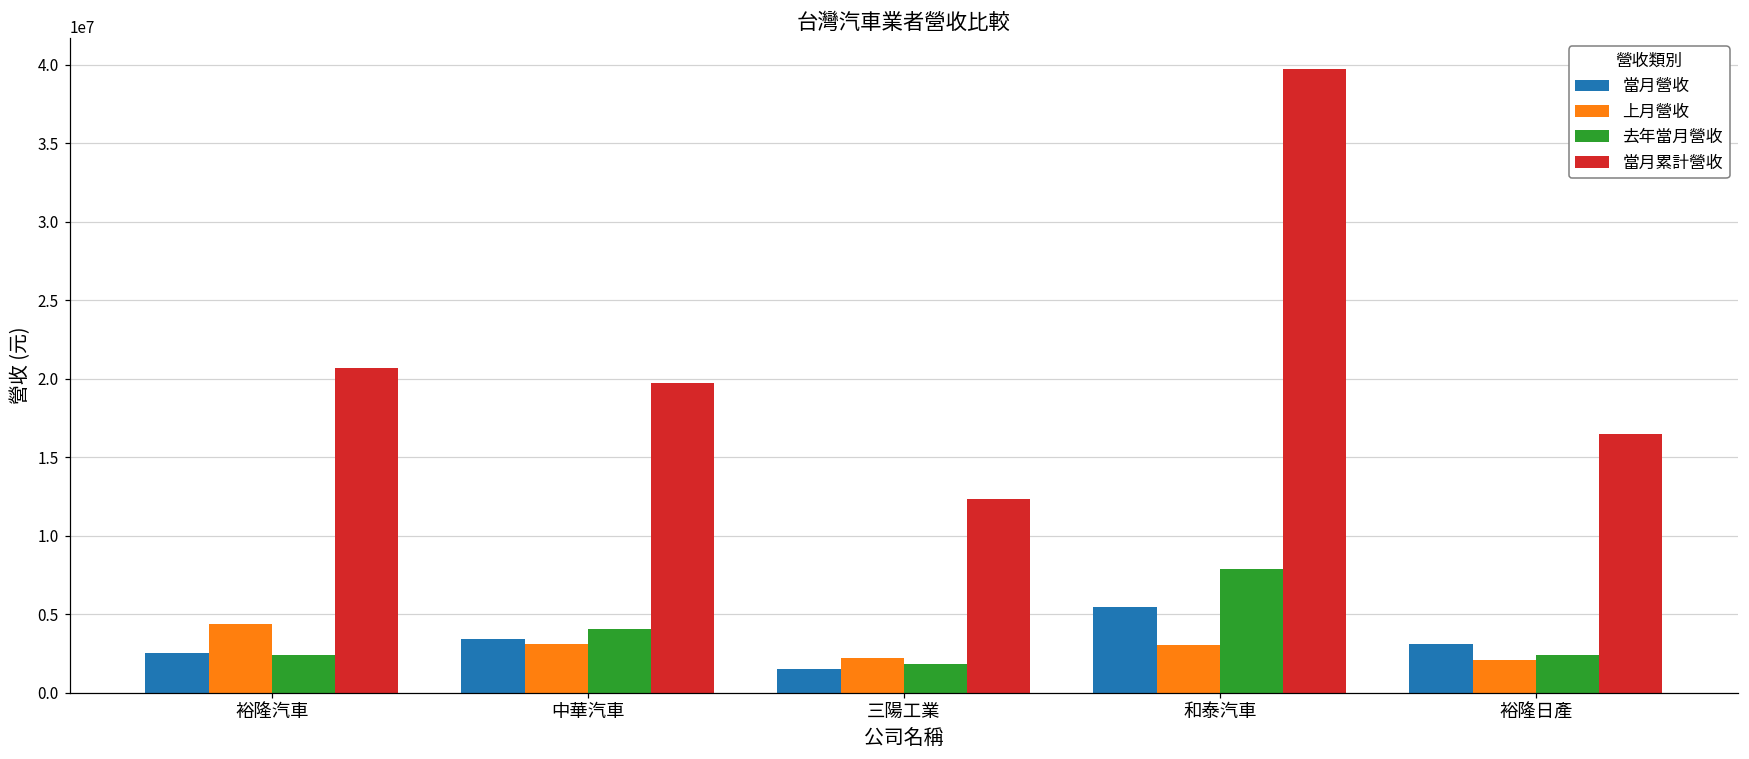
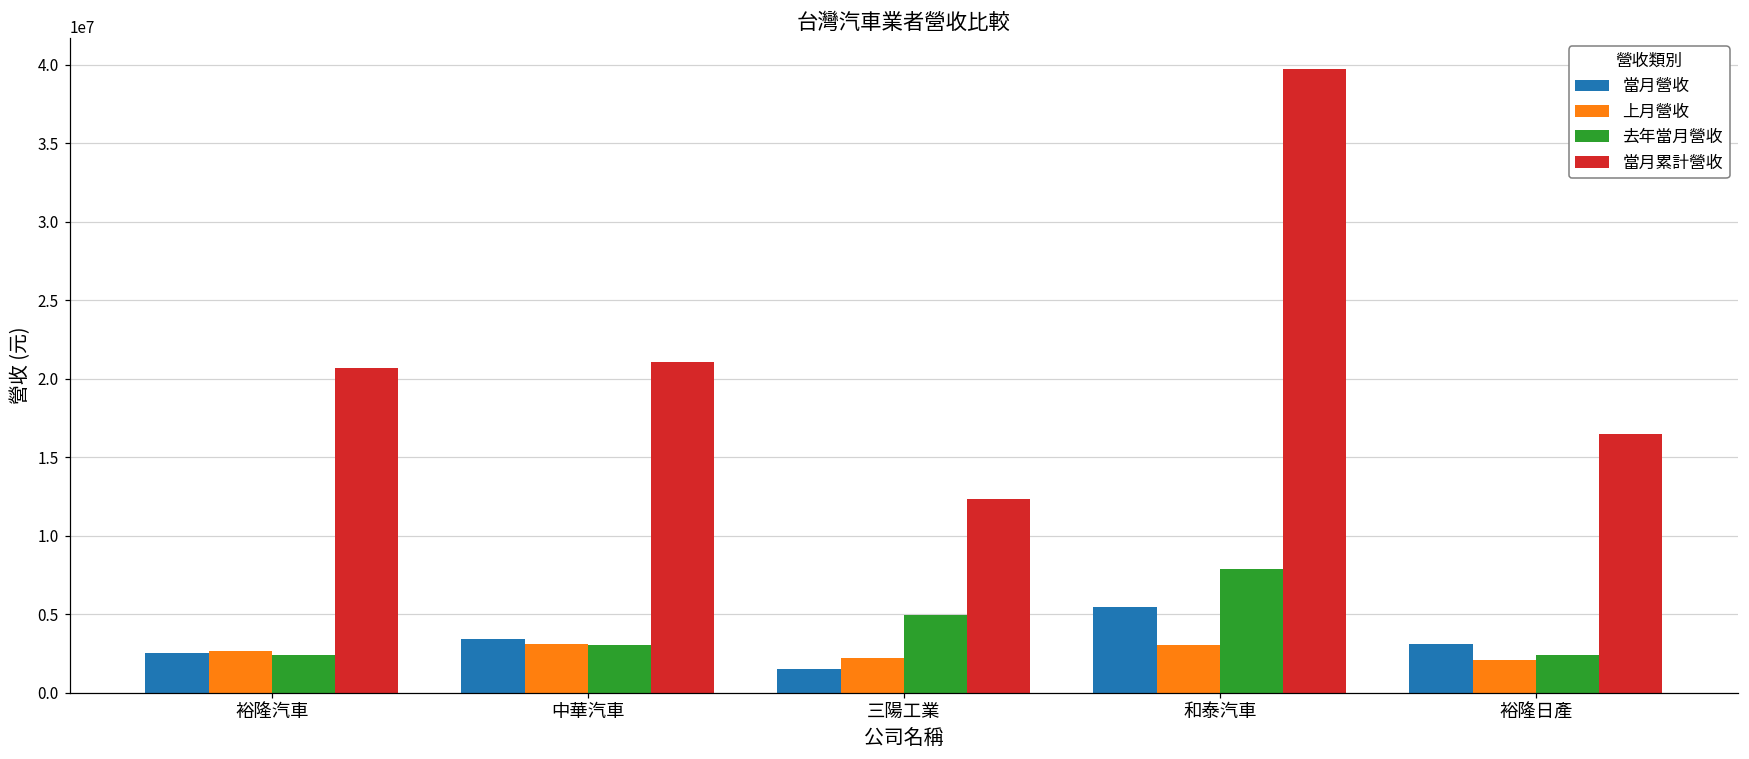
上月營收, 裕隆汽車: 4400000 -> 2700000
去年當月營收, 中華汽車: 4100000 -> 3000000
當月累計營收, 中華汽車: 19700000 -> 21000000
去年當月營收, 三陽工業: 1900000 -> 5000000
